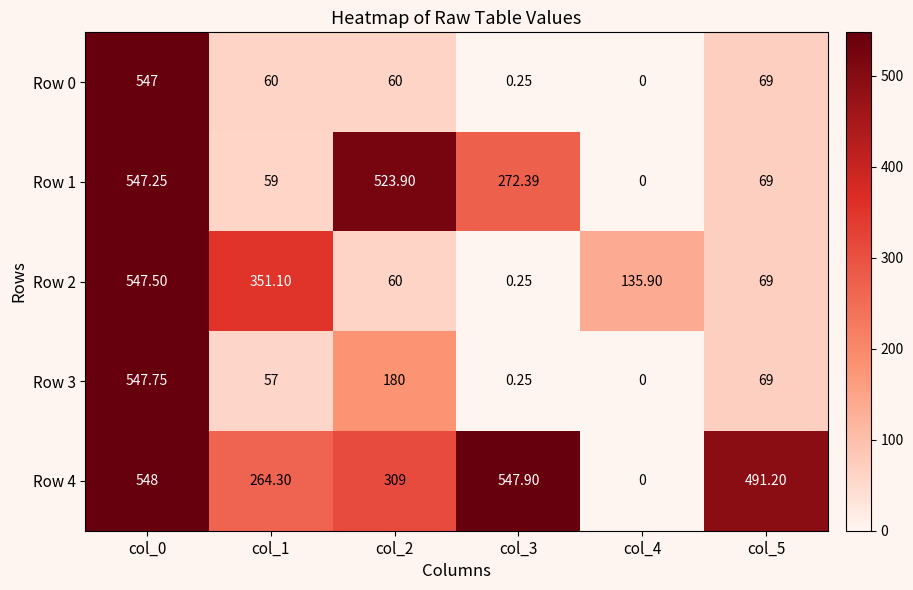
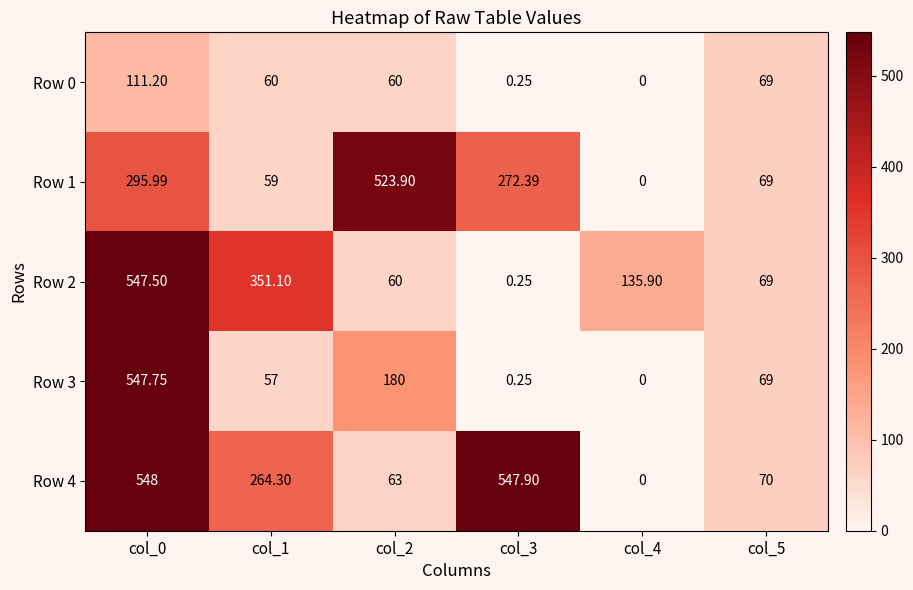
Row 0, col_0: 547 -> 111.20
Row 1, col_0: 547.25 -> 295.99
Row 4, col_2: 309 -> 63
Row 4, col_5: 491.20 -> 70
